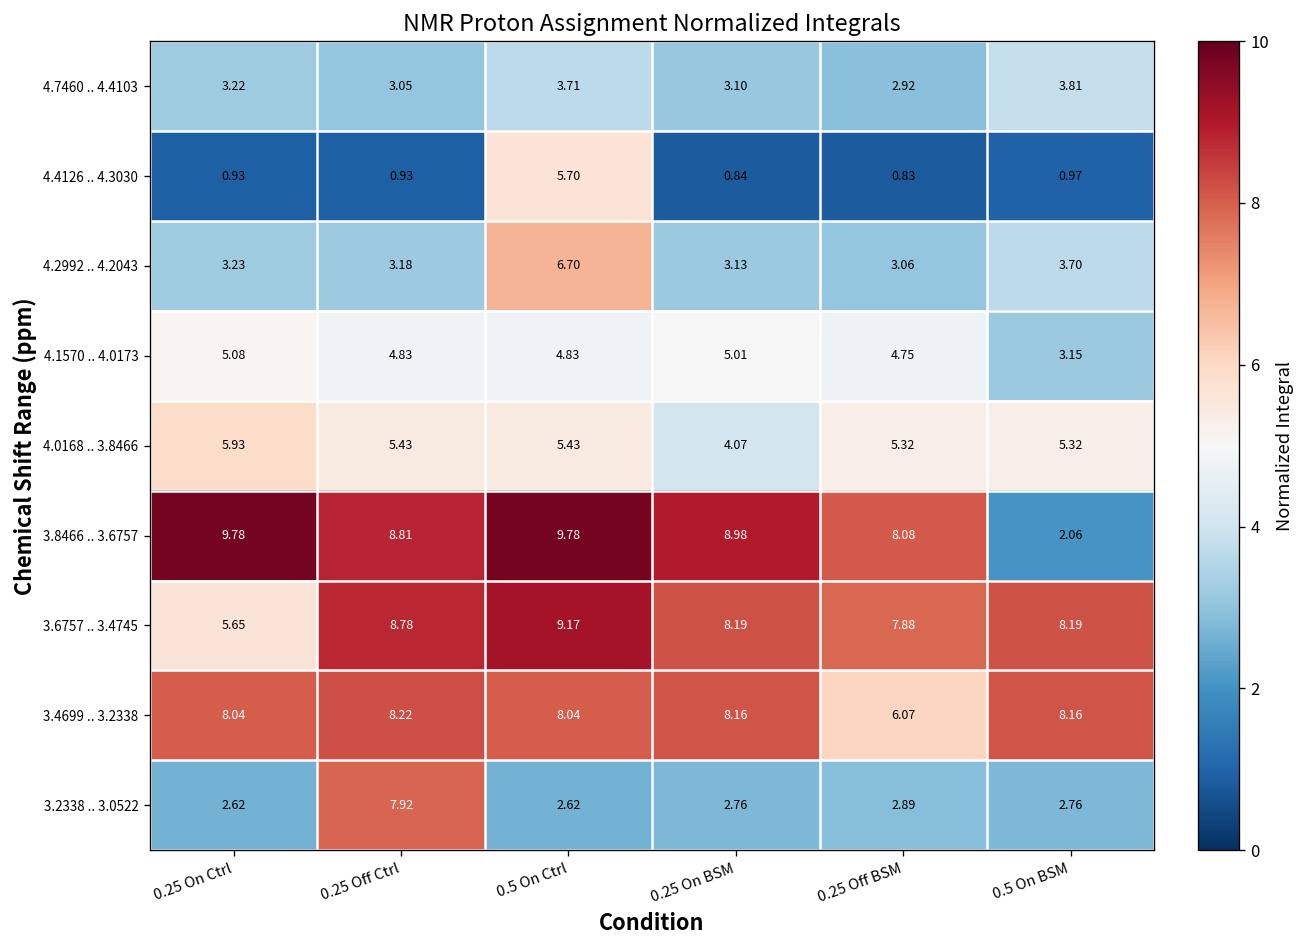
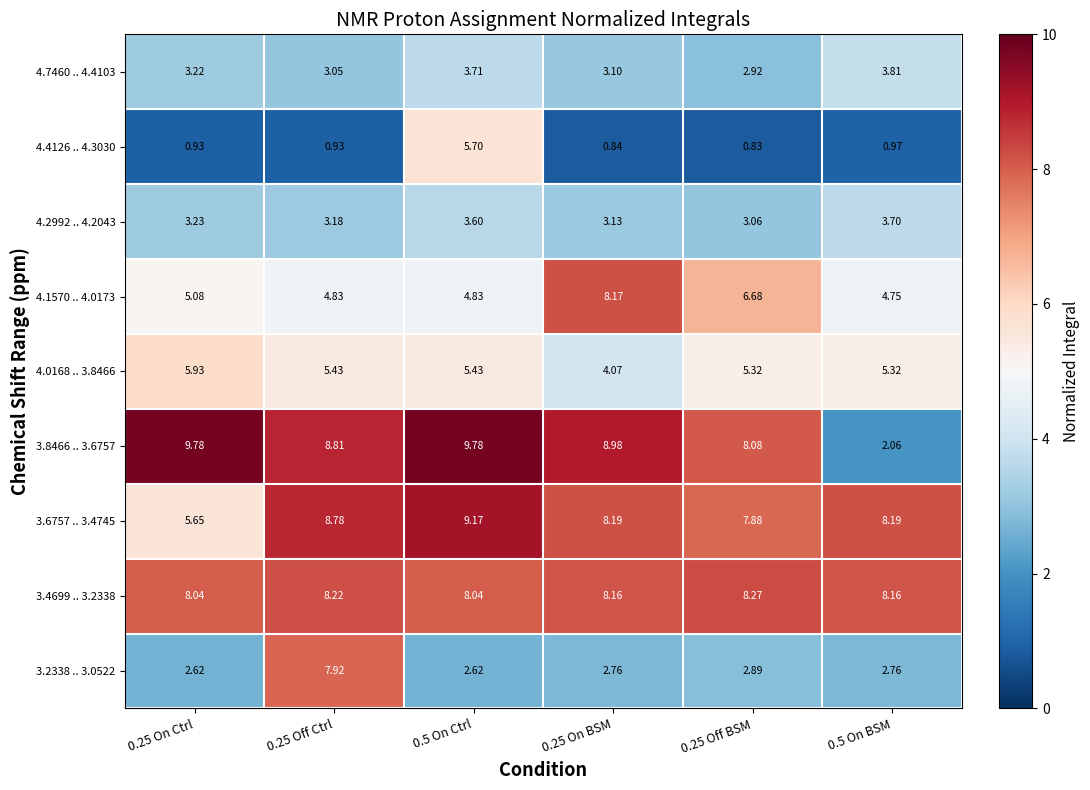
4.2992 .. 4.2043, 0.5 On Ctrl: 6.70 -> 3.60
4.1570 .. 4.0173, 0.25 On BSM: 5.01 -> 8.17
4.1570 .. 4.0173, 0.25 Off BSM: 4.75 -> 6.68
4.1570 .. 4.0173, 0.5 On BSM: 3.15 -> 4.75
3.4699 .. 3.2338, 0.25 Off BSM: 6.07 -> 8.27
